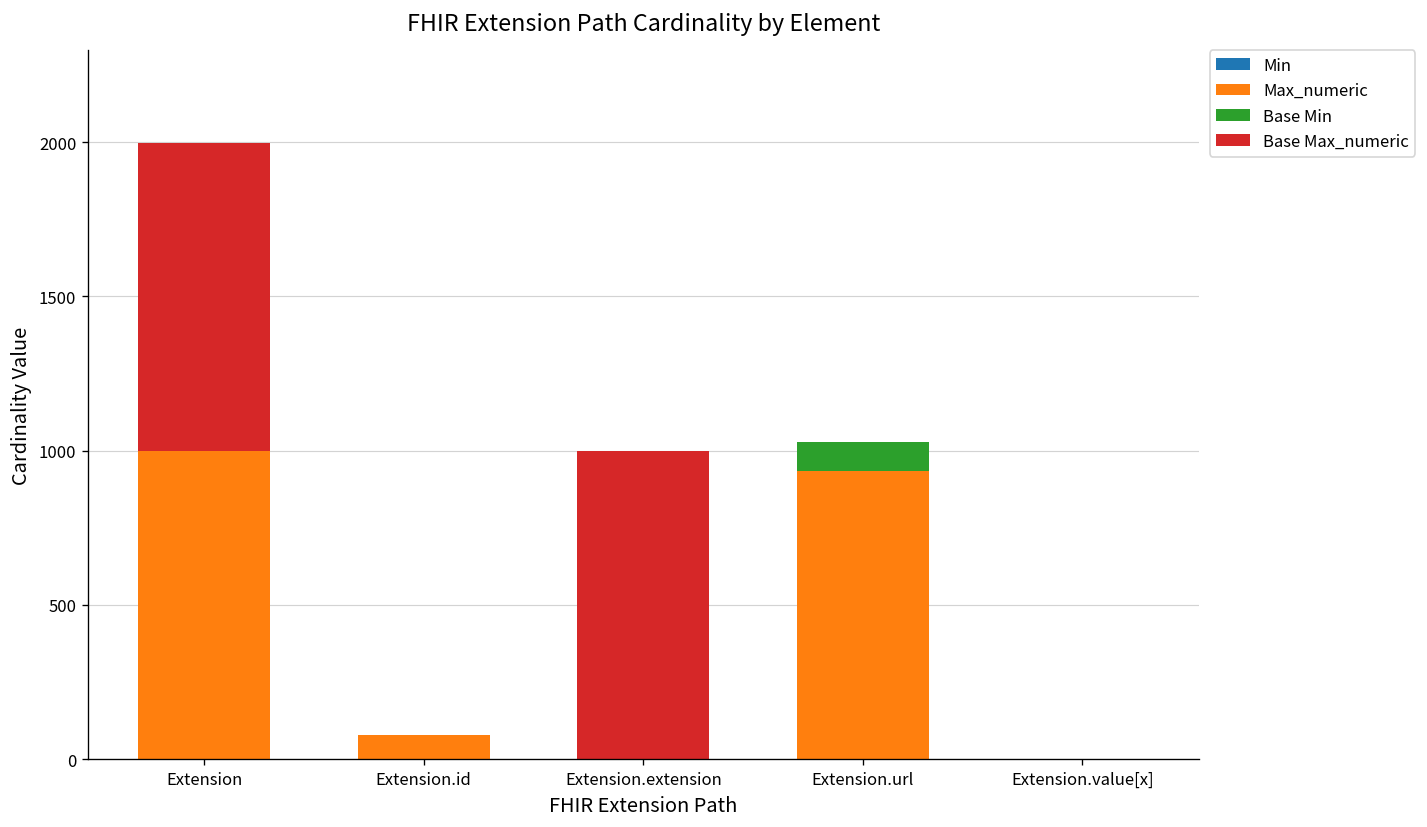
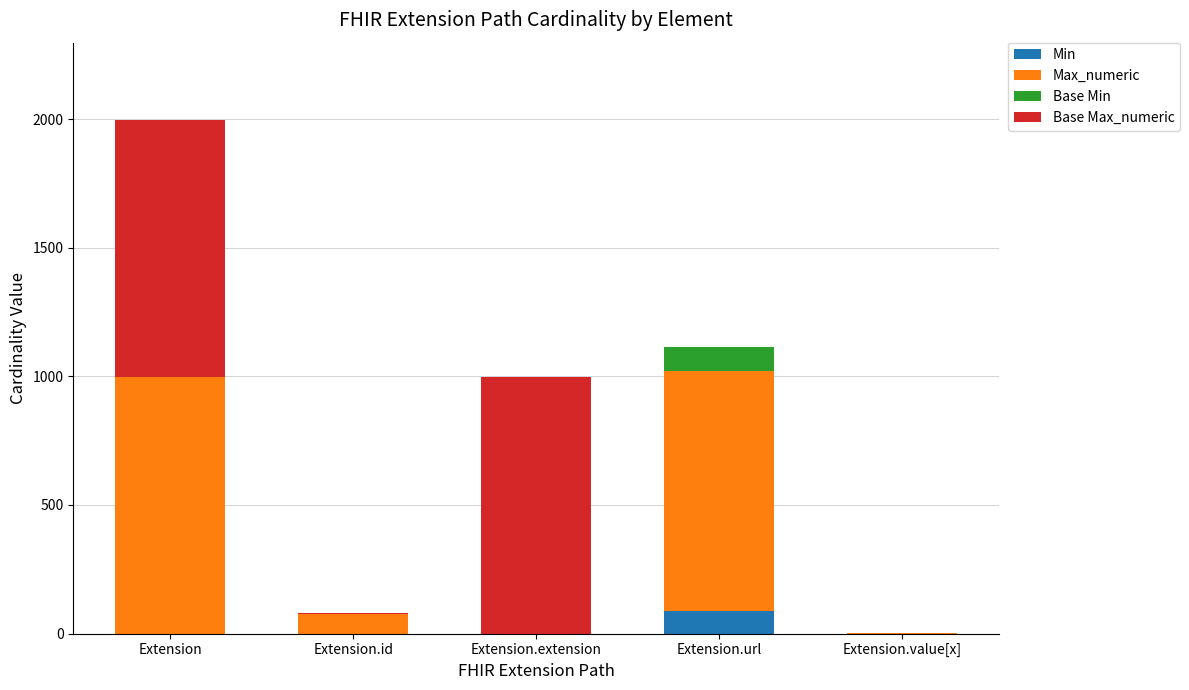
Min, Extension.url: 0 -> 90
